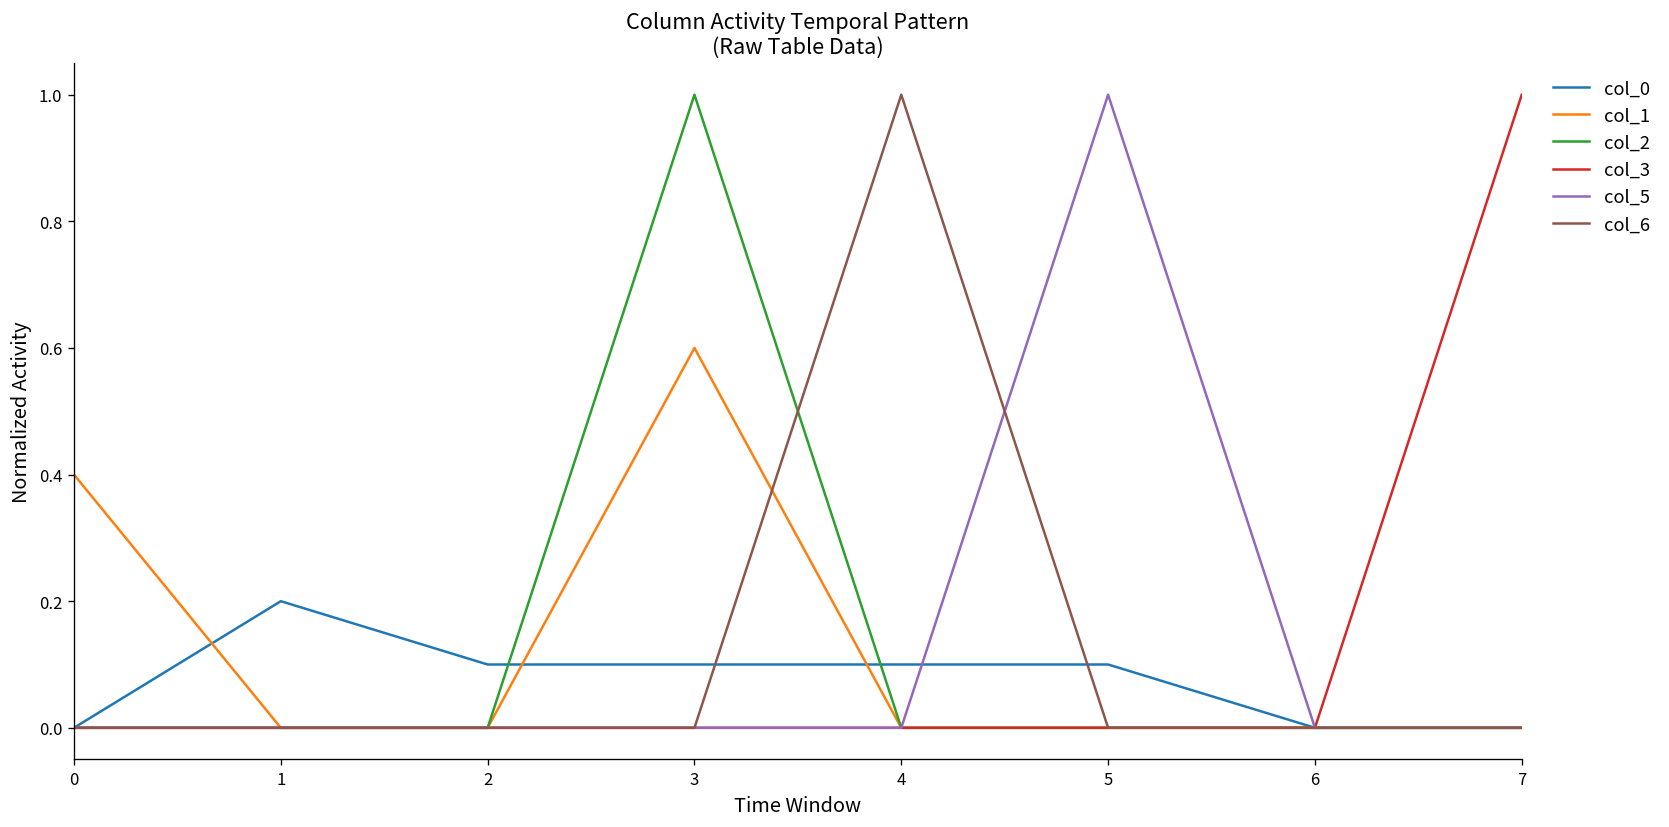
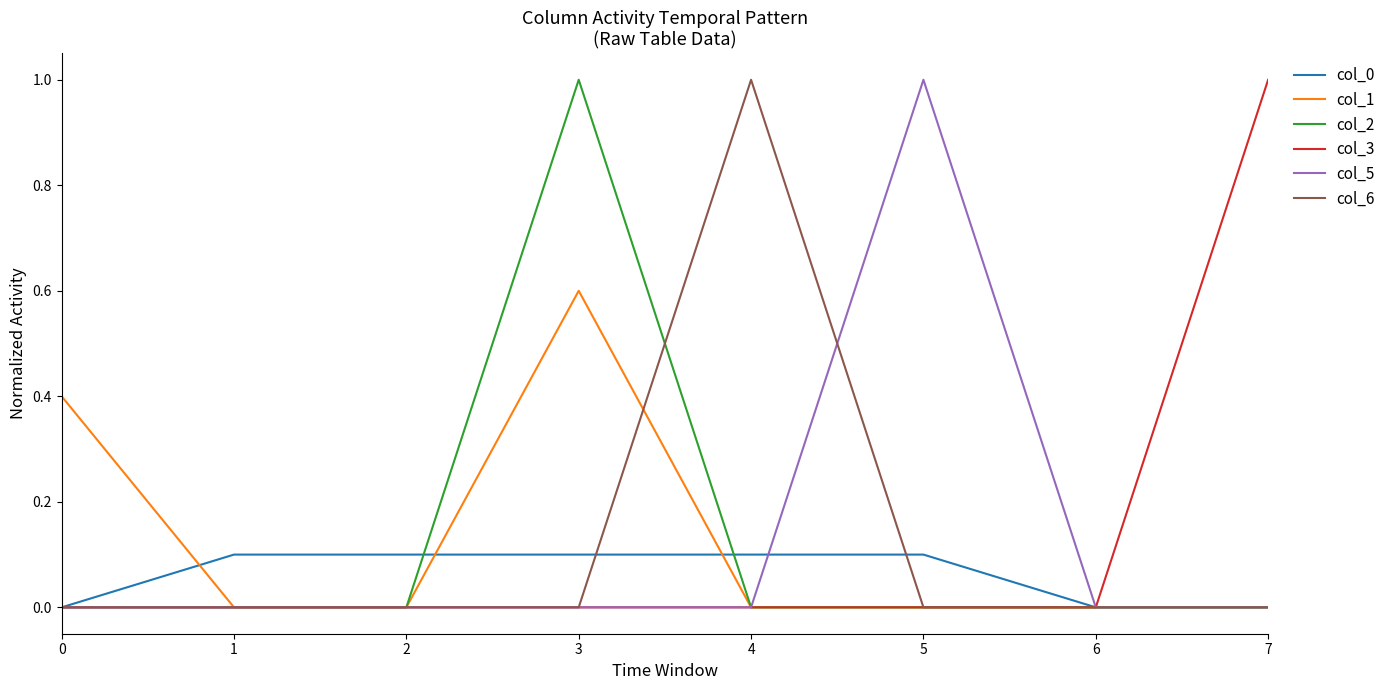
col_0, 1: 0.2 -> 0.1
